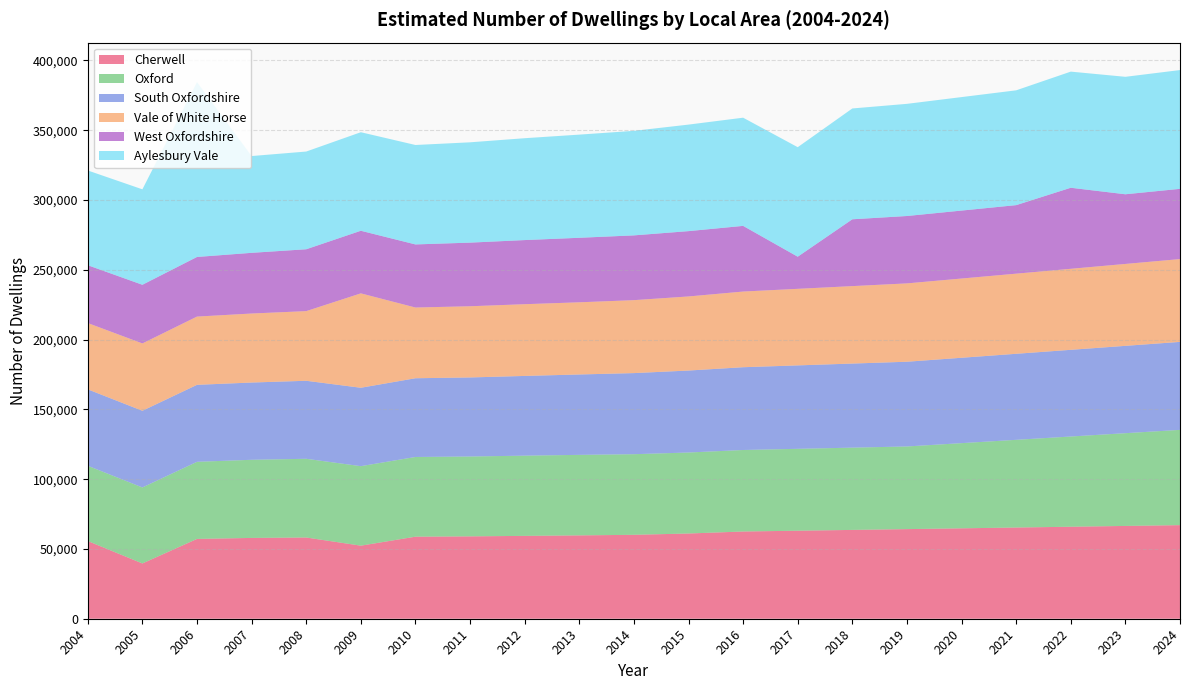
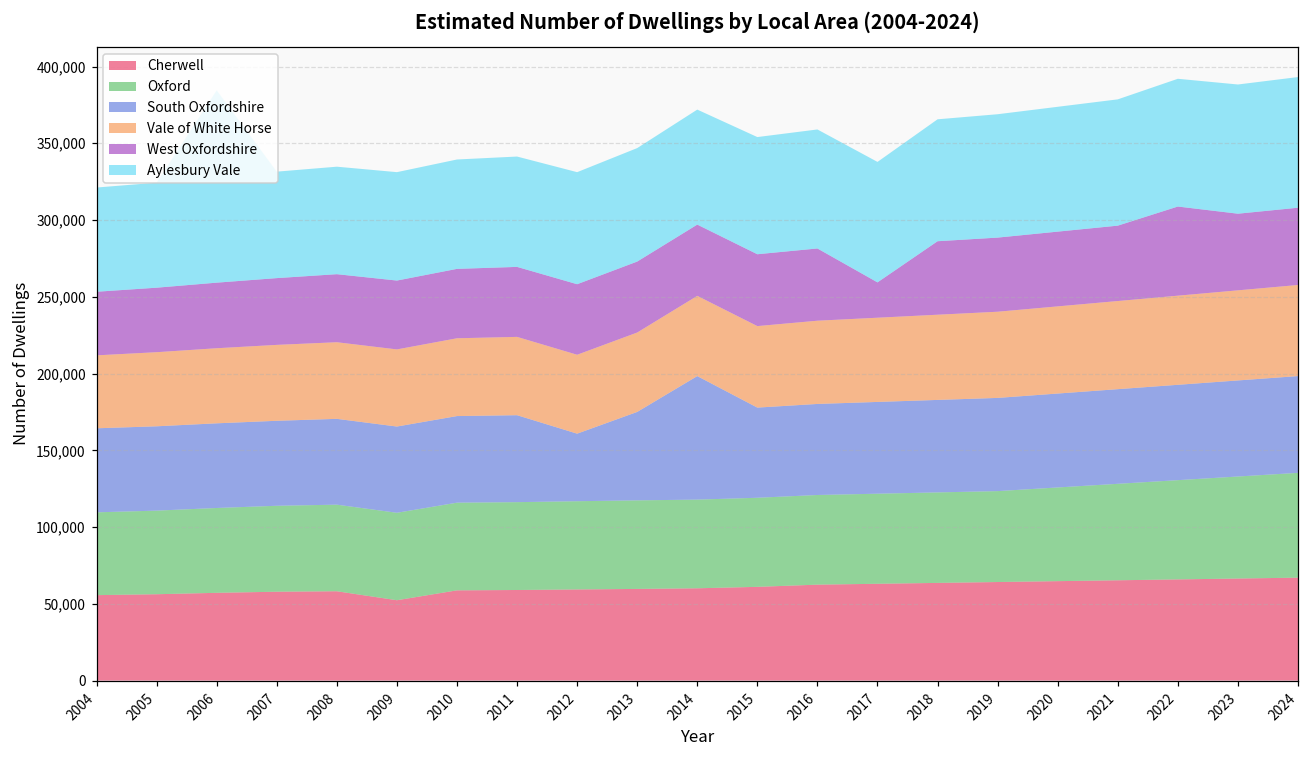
Cherwell, 2005: 40,000 -> 56,000
Vale of White Horse, 2009: 68,000 -> 50,000
South Oxfordshire, 2012: 57,000 -> 44,000
South Oxfordshire, 2014: 58,000 -> 80,000
